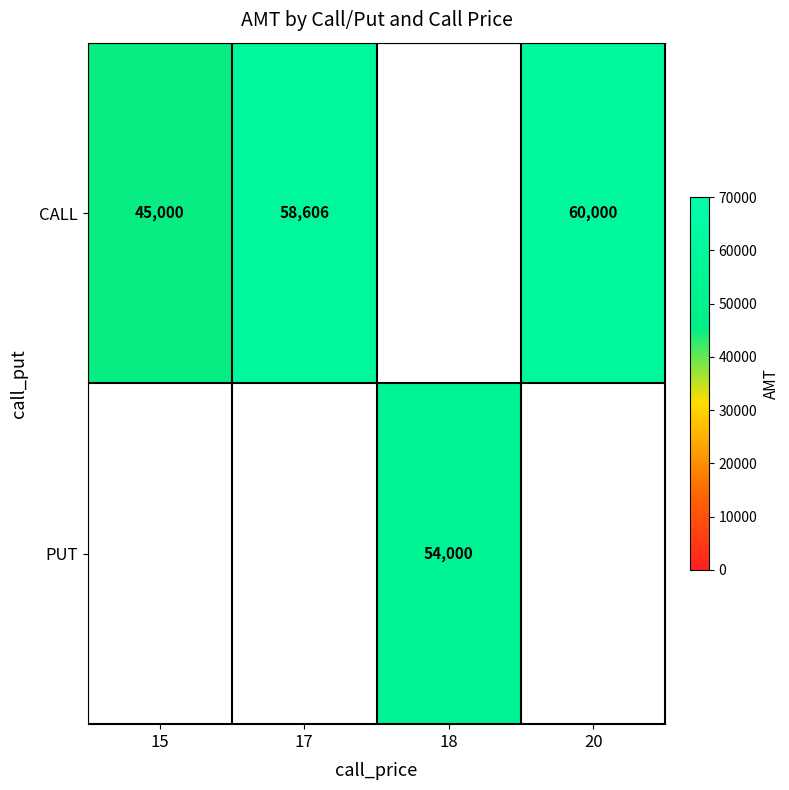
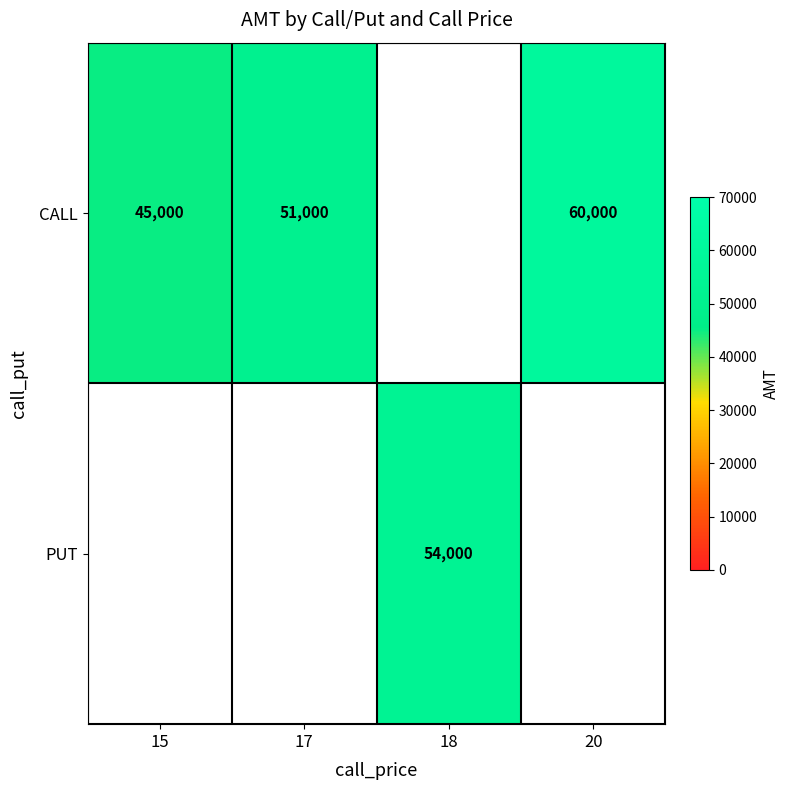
CALL, 17: 58,606 -> 51,000
